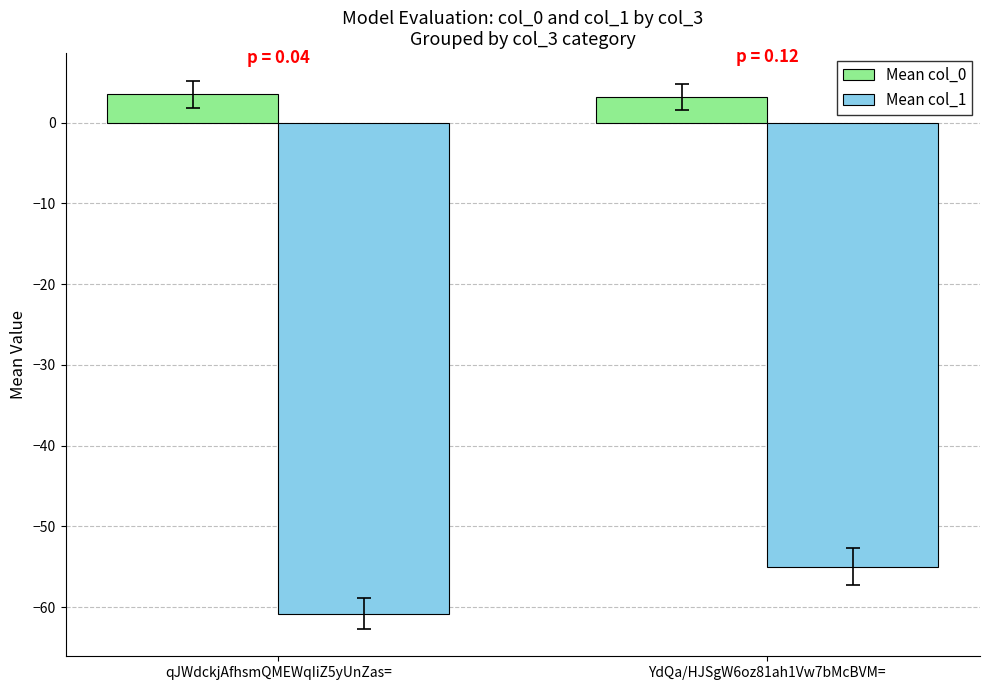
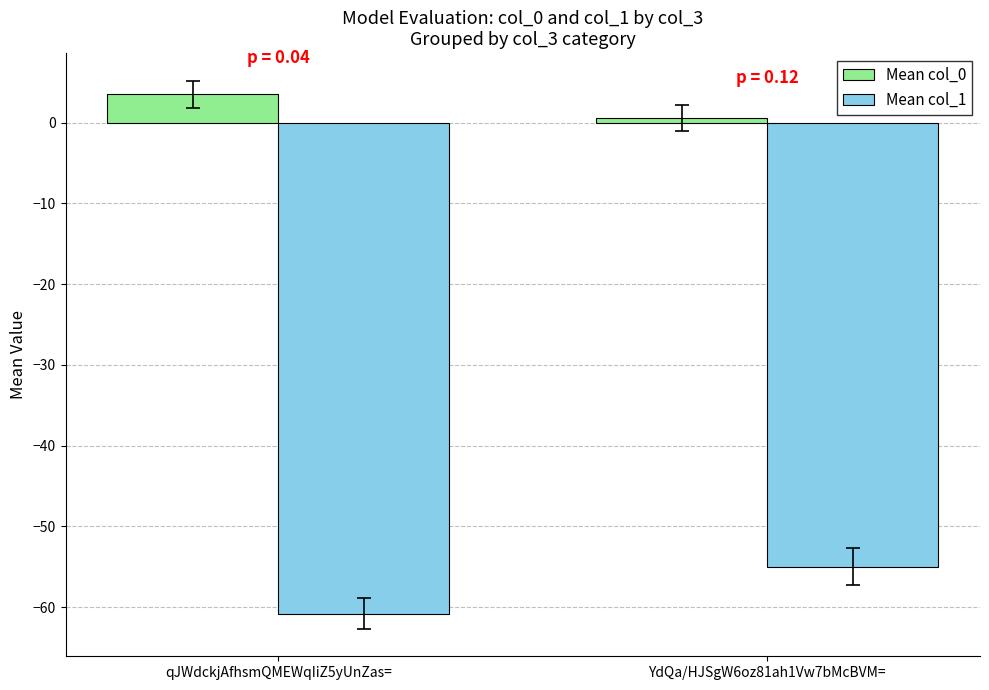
Mean col_0, YdQa/HJSgW6oz81ah1Vw7bMcBVM=: 3 -> 1
